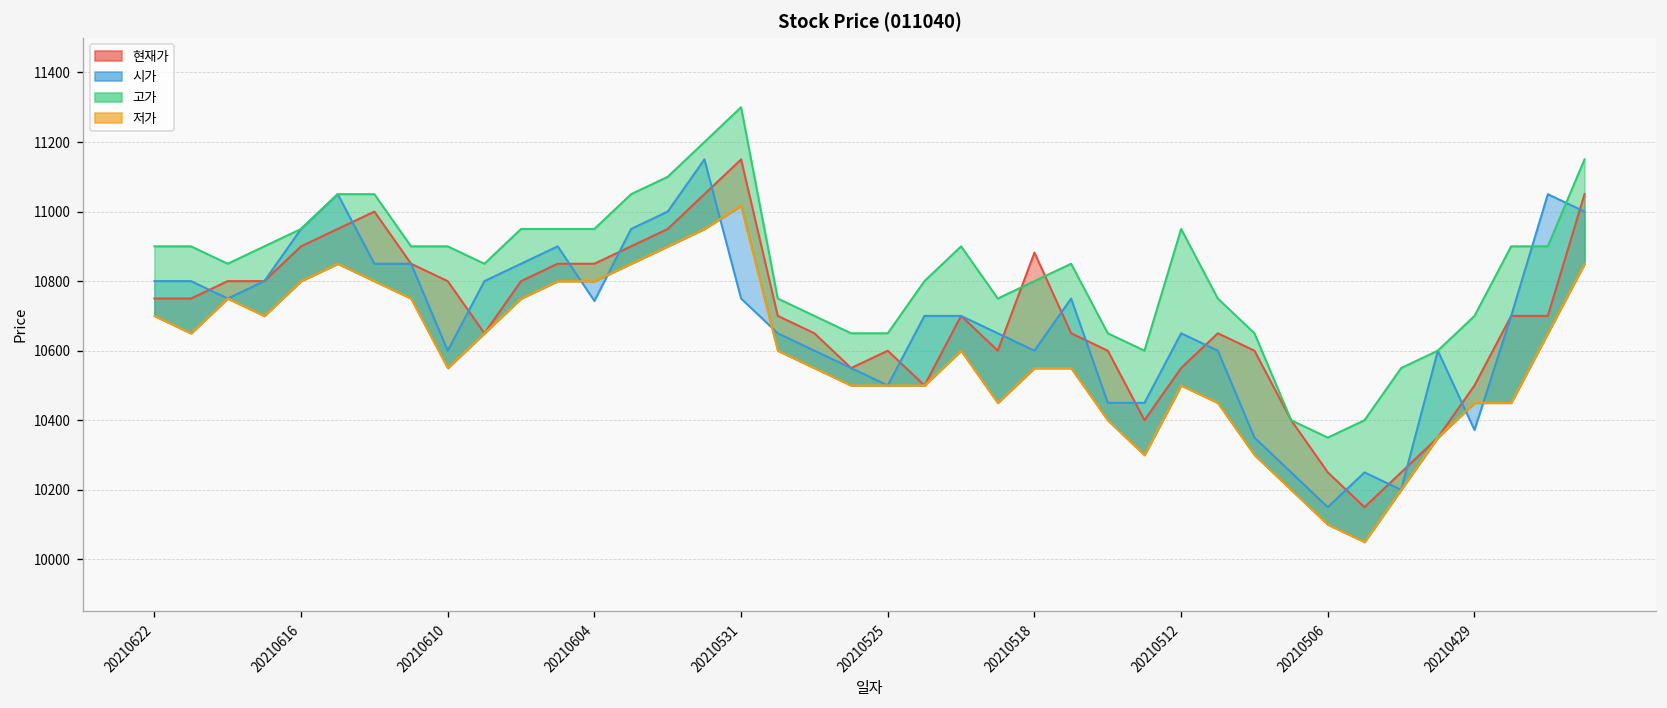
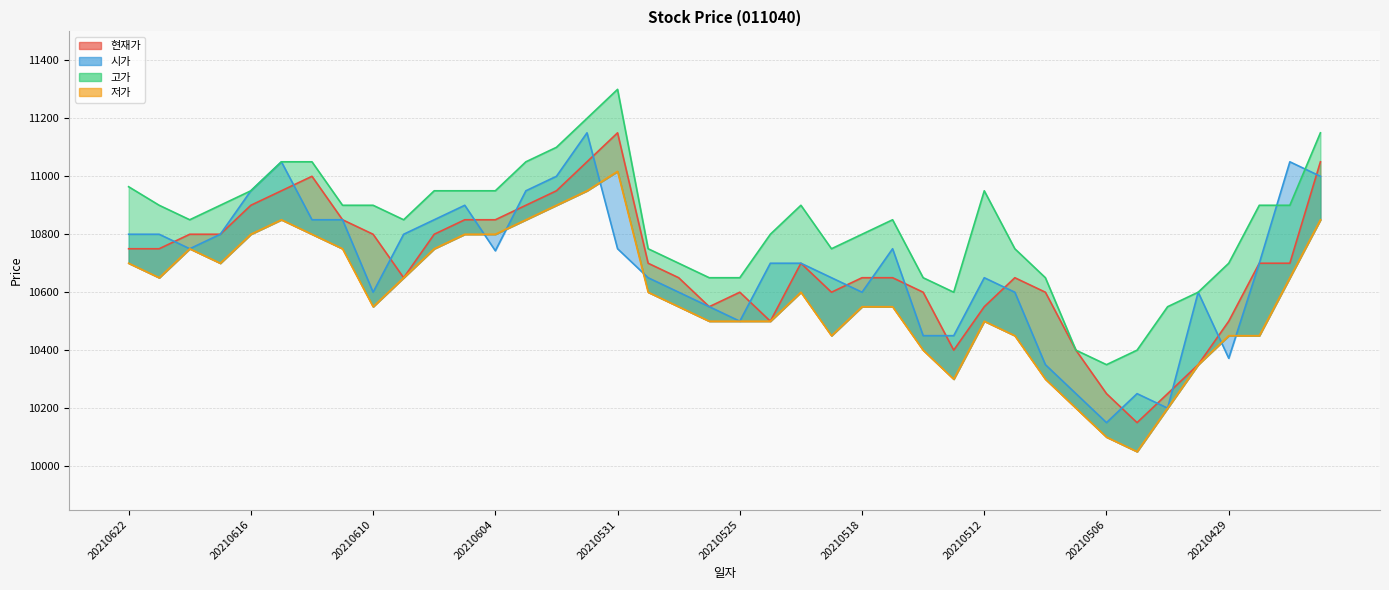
고가, 20210622: 10900 -> 10960
현재가, 20210518: 10880 -> 10650
